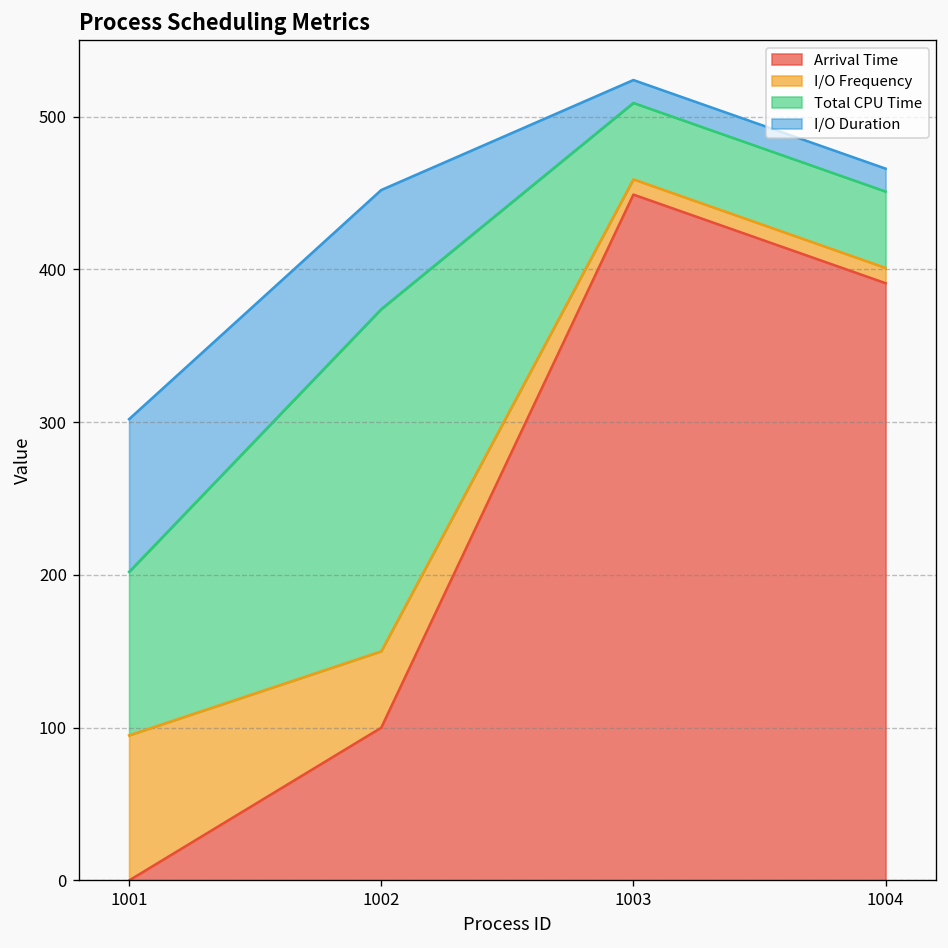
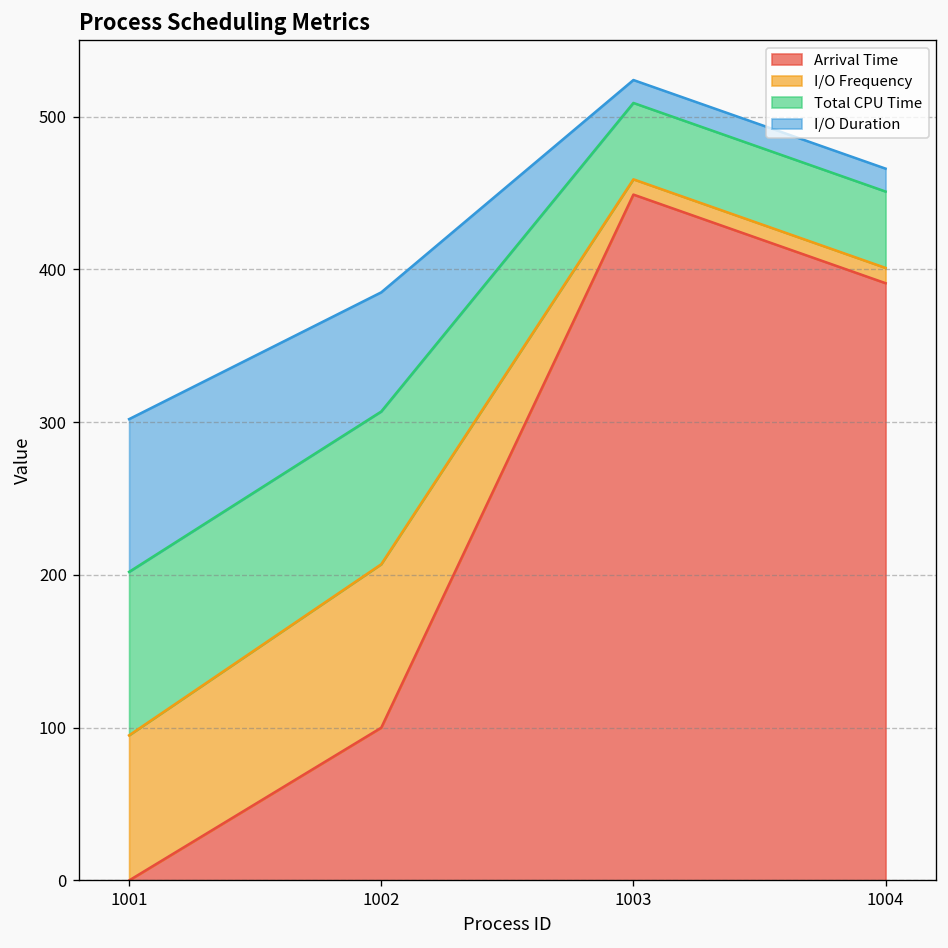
I/O Frequency, 1002: 50 -> 107
Total CPU Time, 1002: 224 -> 100
